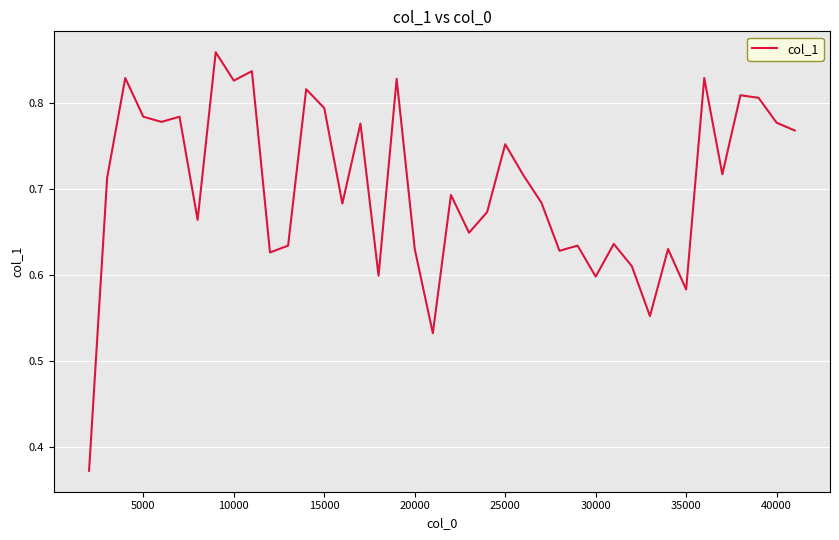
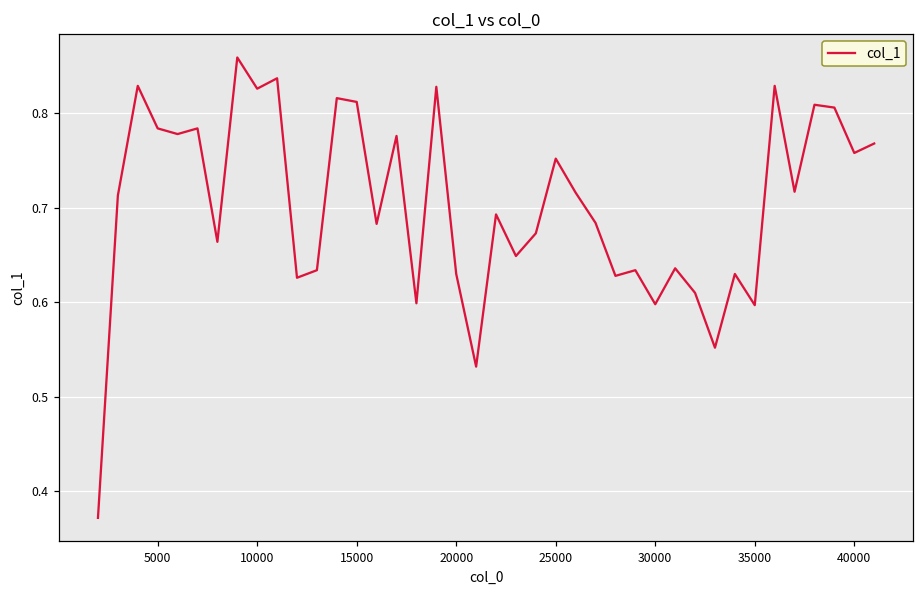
15000: 0.79 -> 0.81
35000: 0.58 -> 0.60
40000: 0.78 -> 0.76
